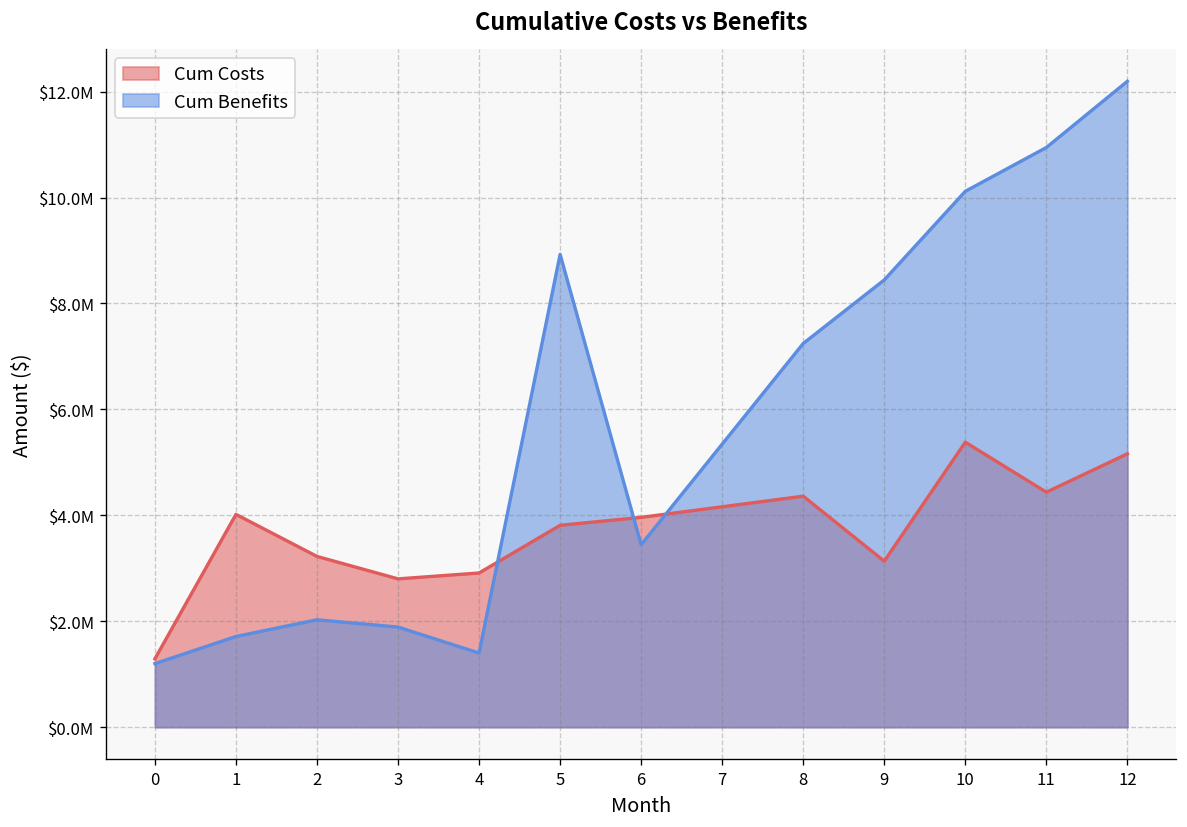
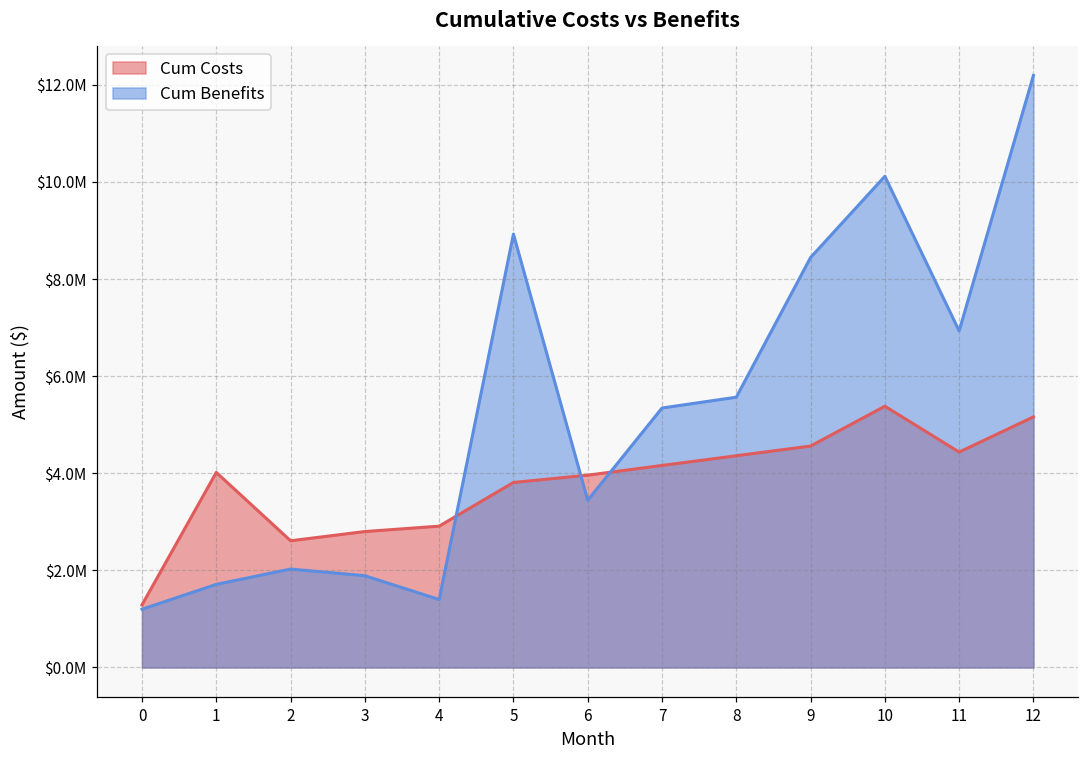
Cum Costs, 2: $3200000 -> $2600000
Cum Benefits, 8: $7200000 -> $5600000
Cum Costs, 9: $3100000 -> $4600000
Cum Benefits, 11: $10900000 -> $6900000
